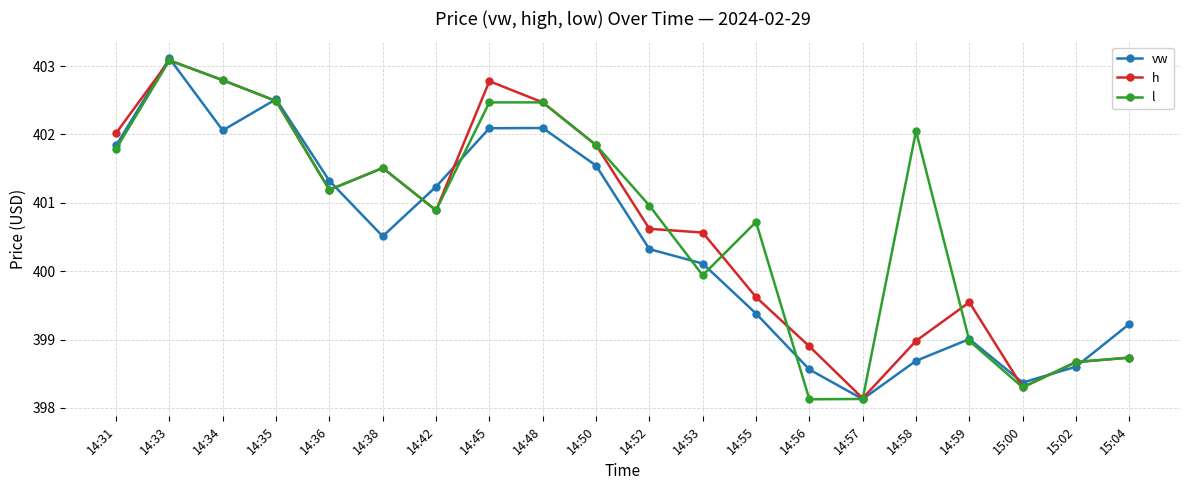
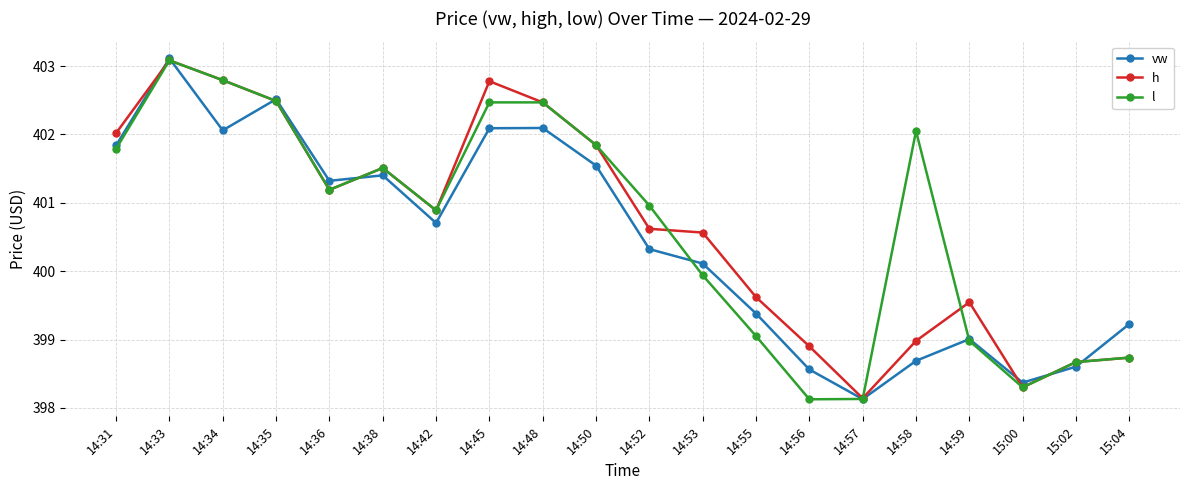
vw, 14:38: 400.5 -> 401.4
vw, 14:42: 401.2 -> 400.7
l, 14:55: 400.7 -> 399.1
